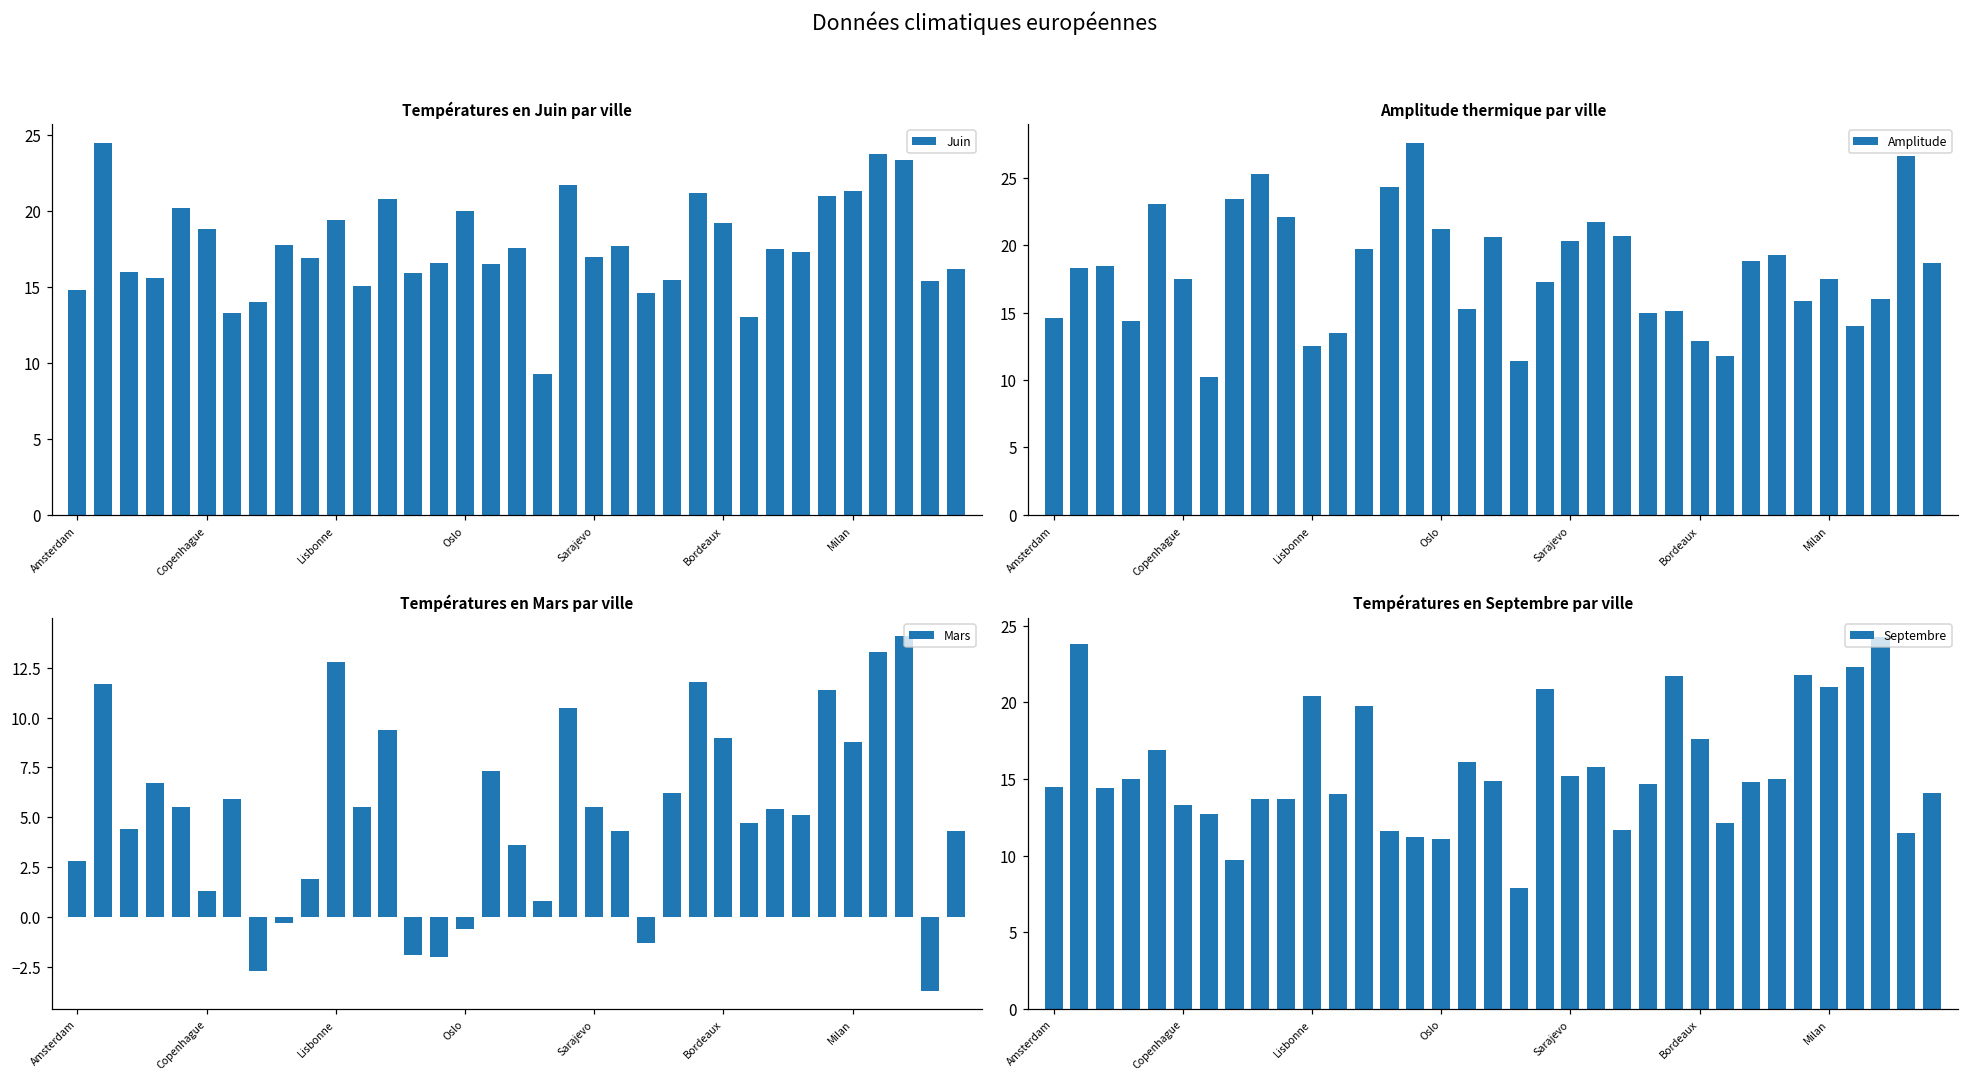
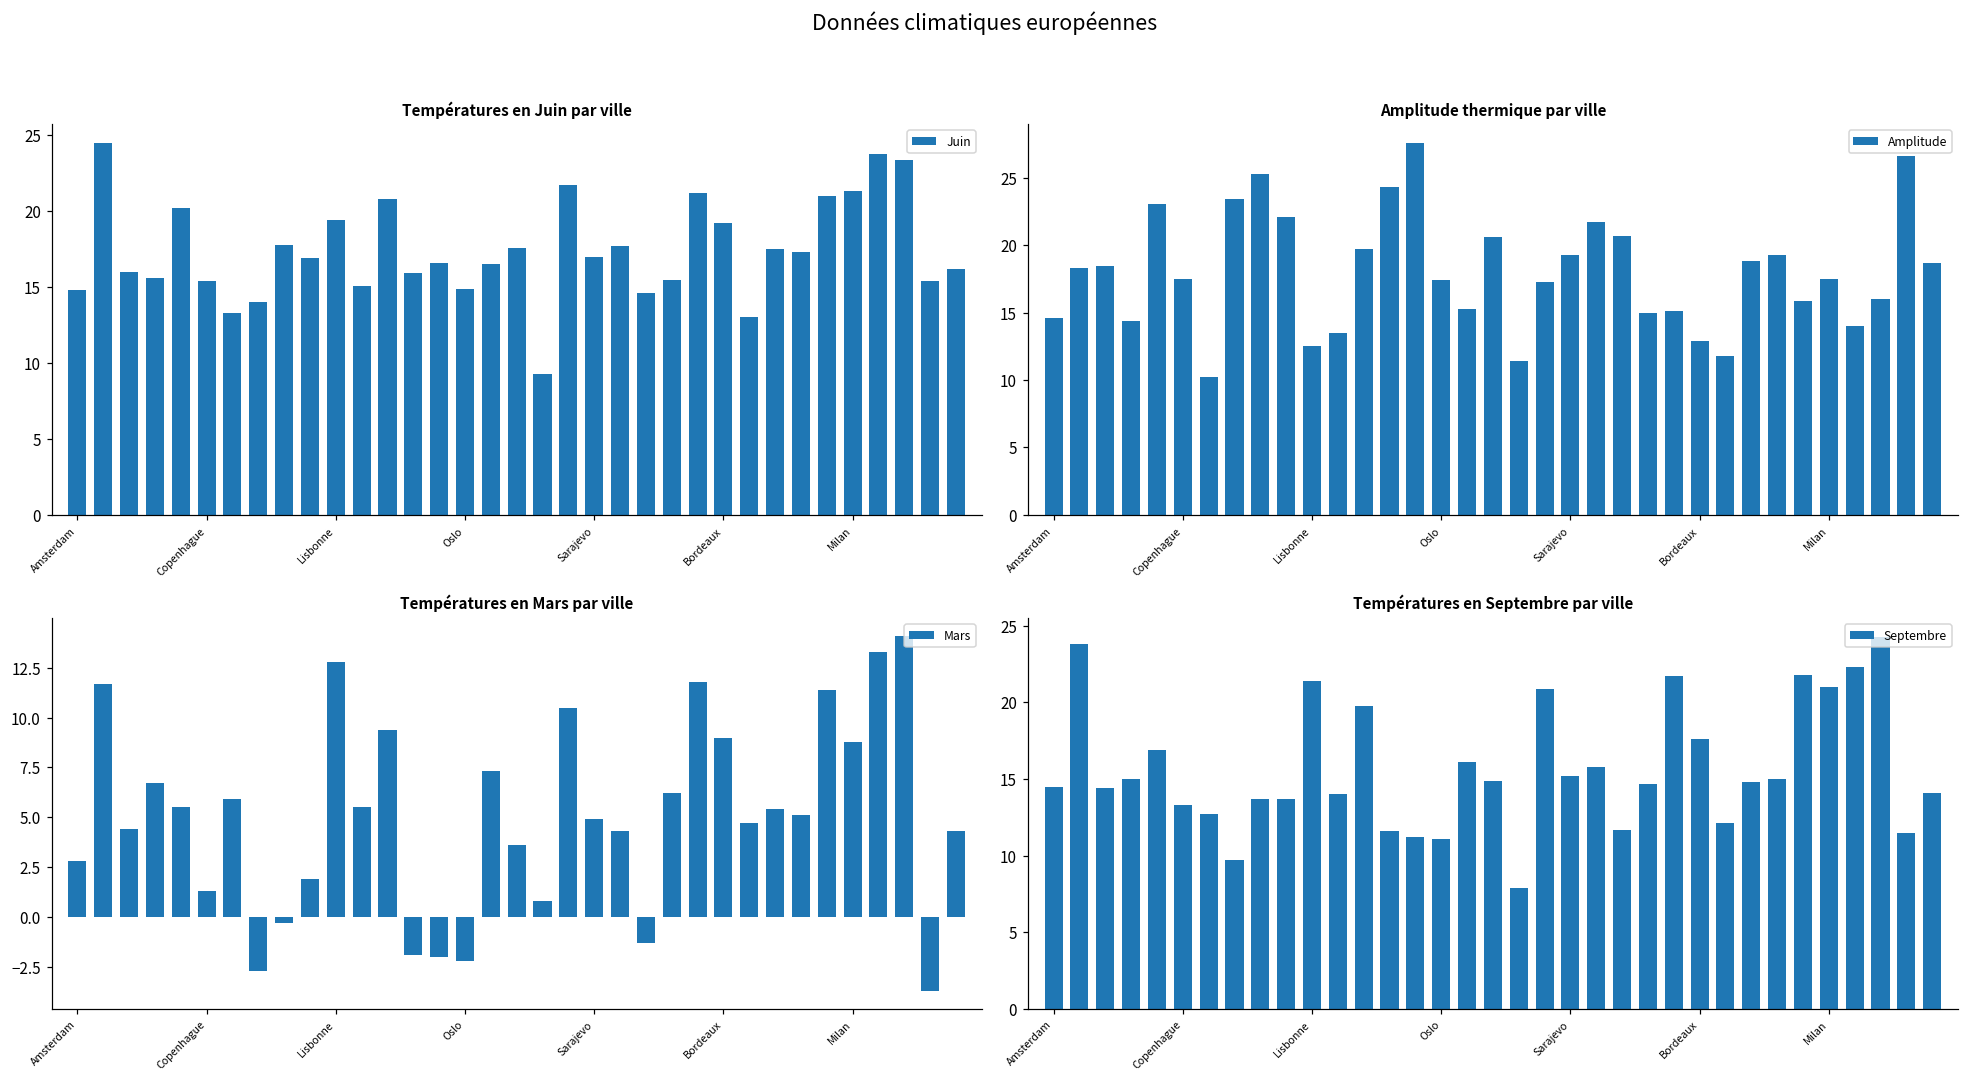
Températures en Juin par ville, Copenhague: 18.8 -> 15.4
Températures en Juin par ville, Oslo: 20.0 -> 14.9
Amplitude thermique par ville, Oslo: 21.2 -> 17.4
Amplitude thermique par ville, Sarajevo: 20.3 -> 19.3
Températures en Mars par ville, Oslo: -0.6 -> -2.2
Températures en Mars par ville, Sarajevo: 5.5 -> 4.9
Températures en Septembre par ville, Lisbonne: 20.4 -> 21.4
